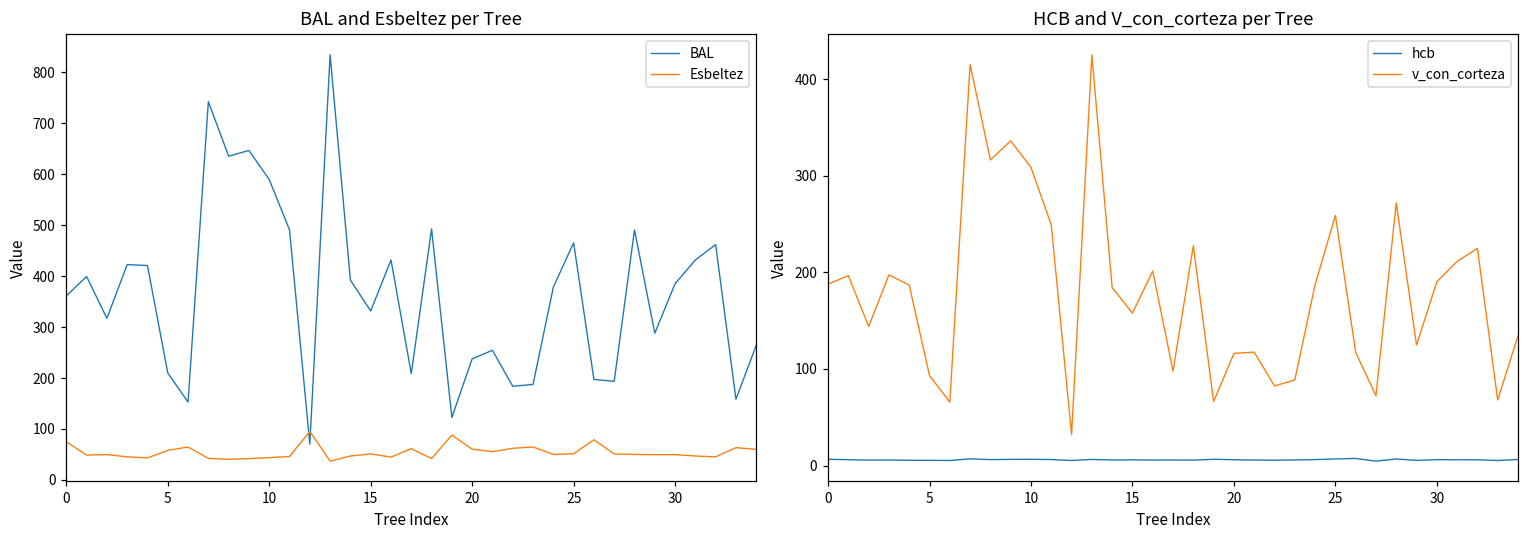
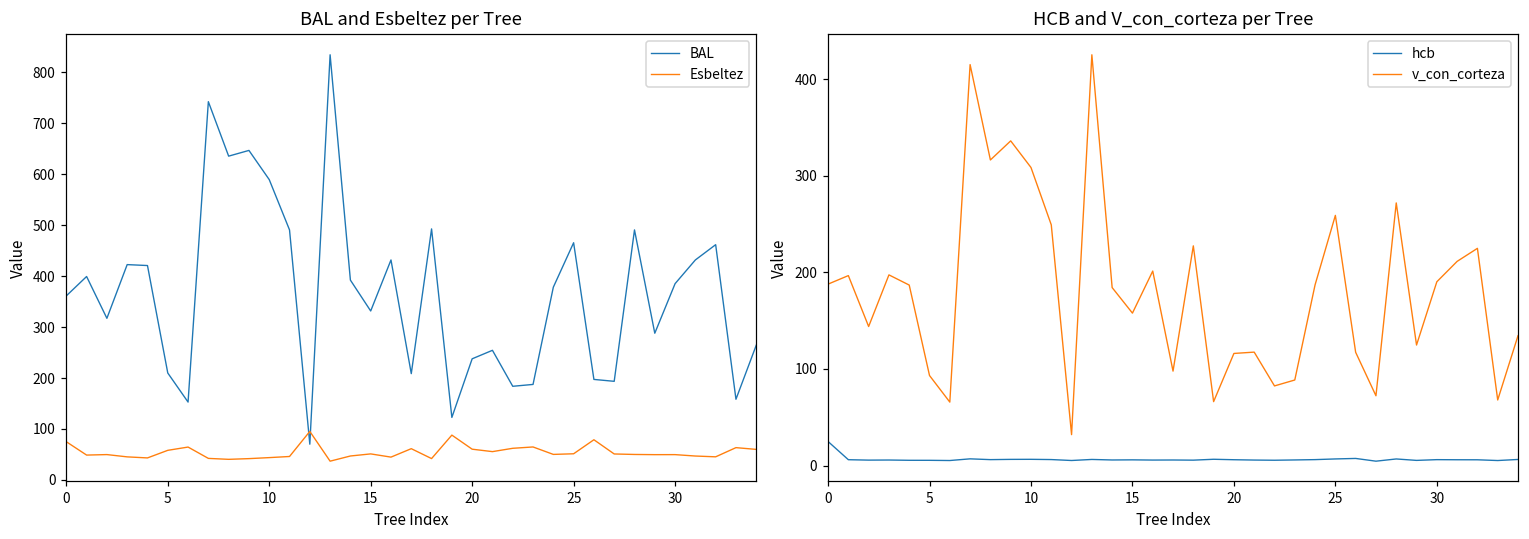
HCB and V_con_corteza per Tree, hcb, 0: 10 -> 20
